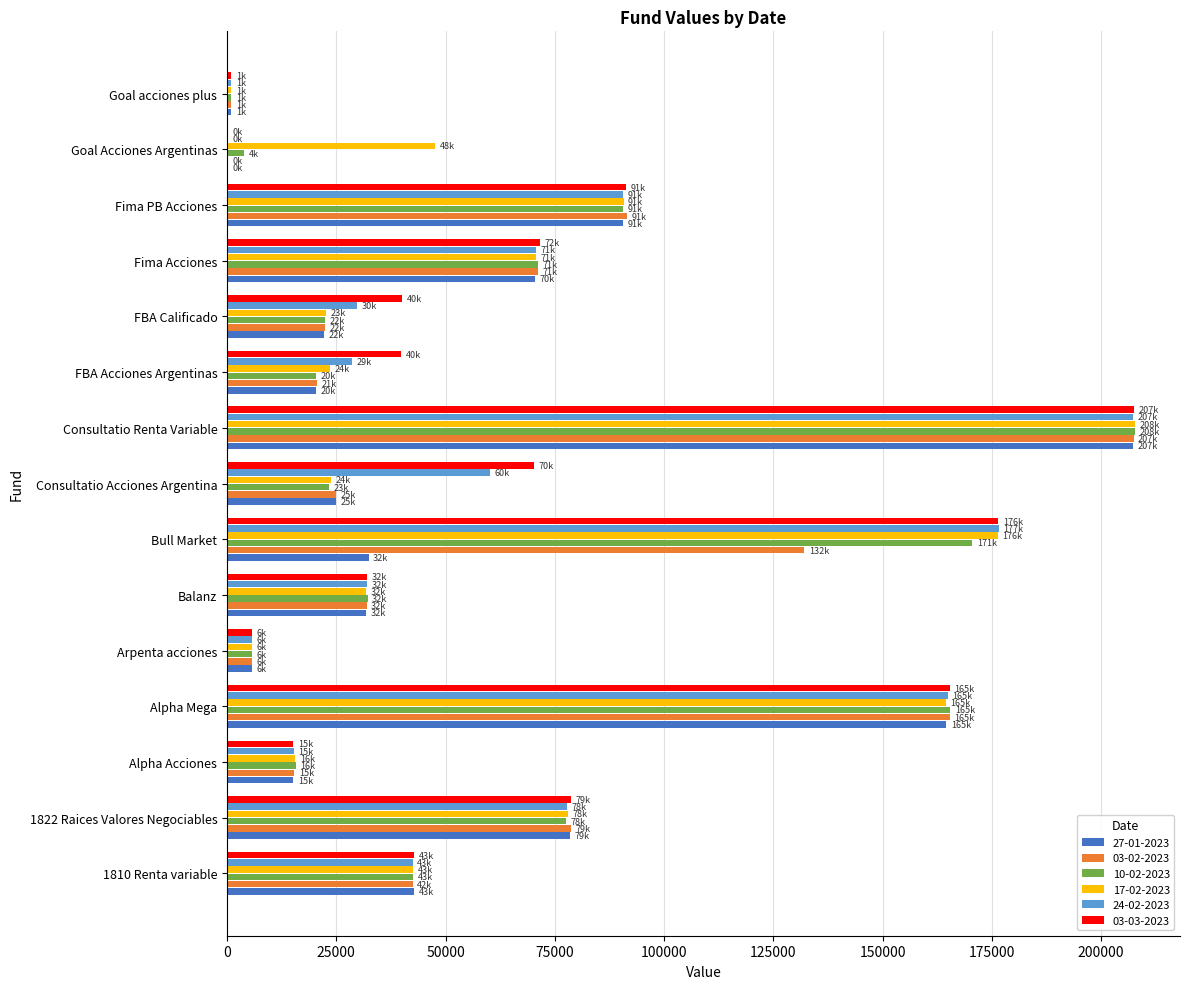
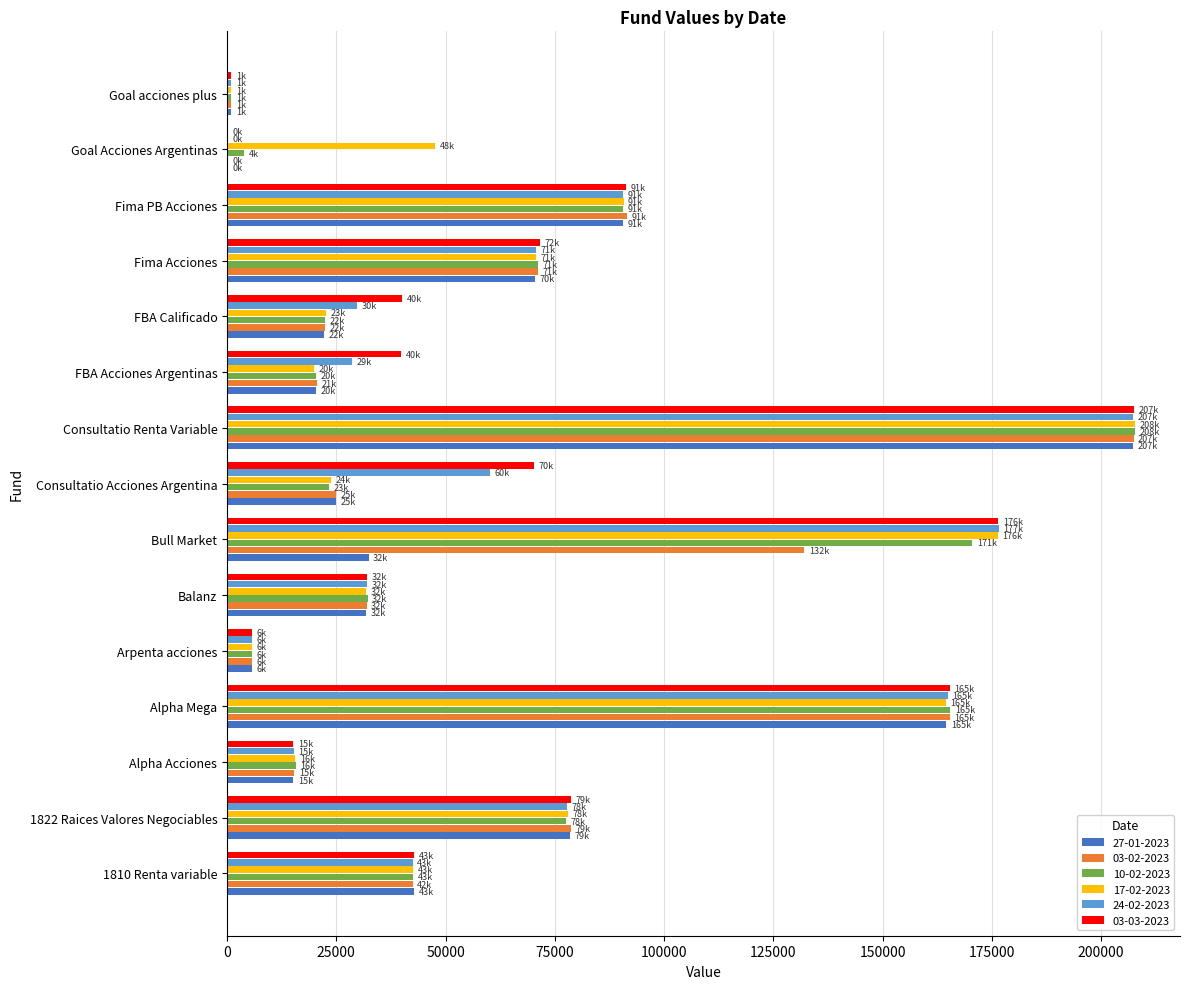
17-02-2023, FBA Acciones Argentinas: 24k -> 20k
